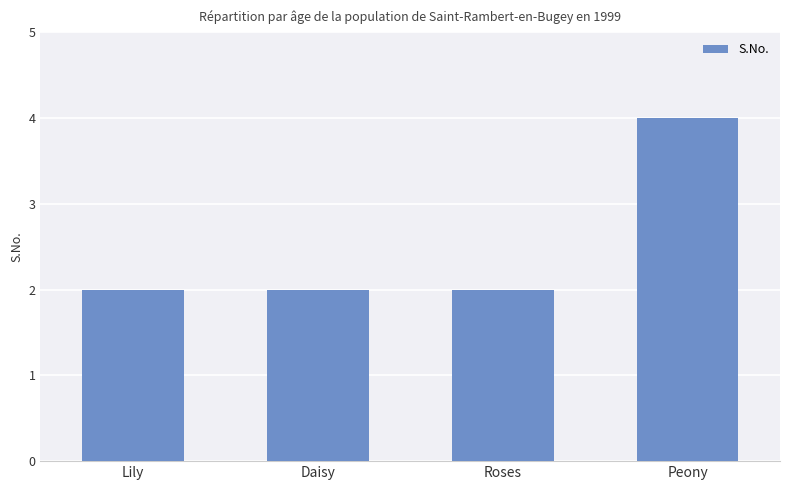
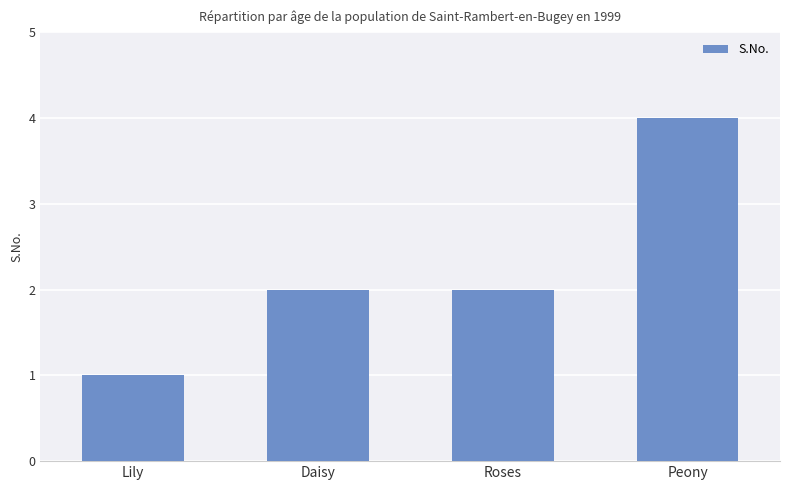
Lily: 2 -> 1
